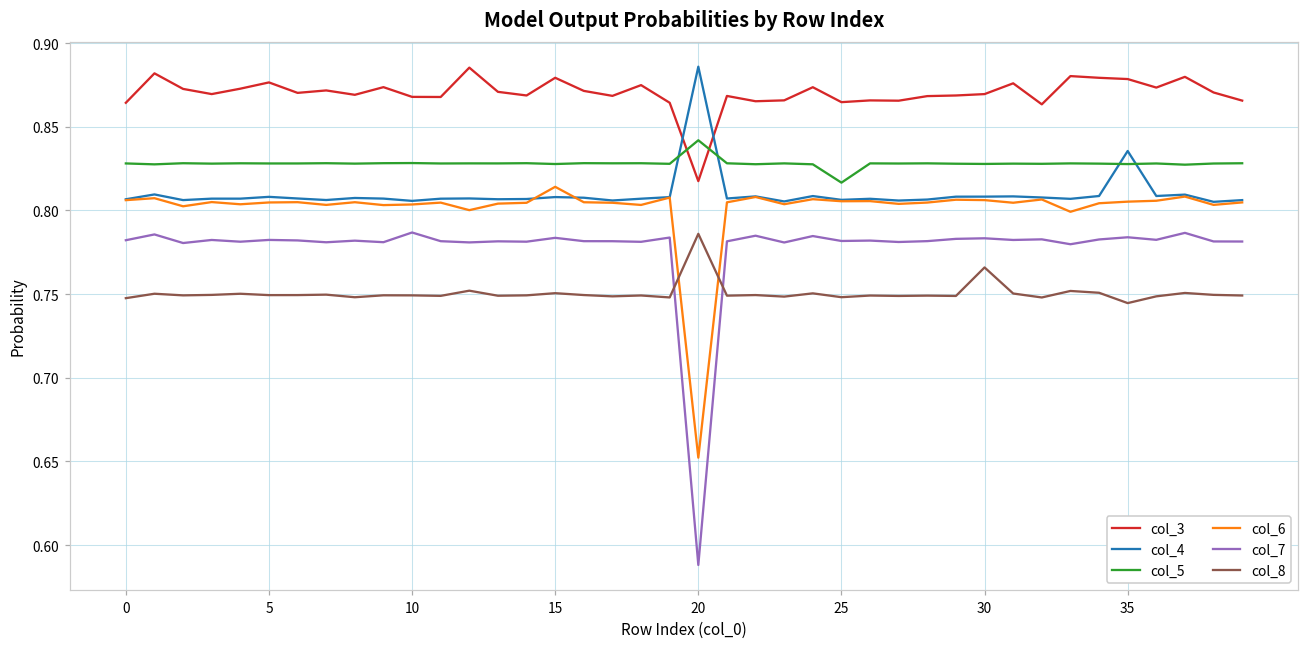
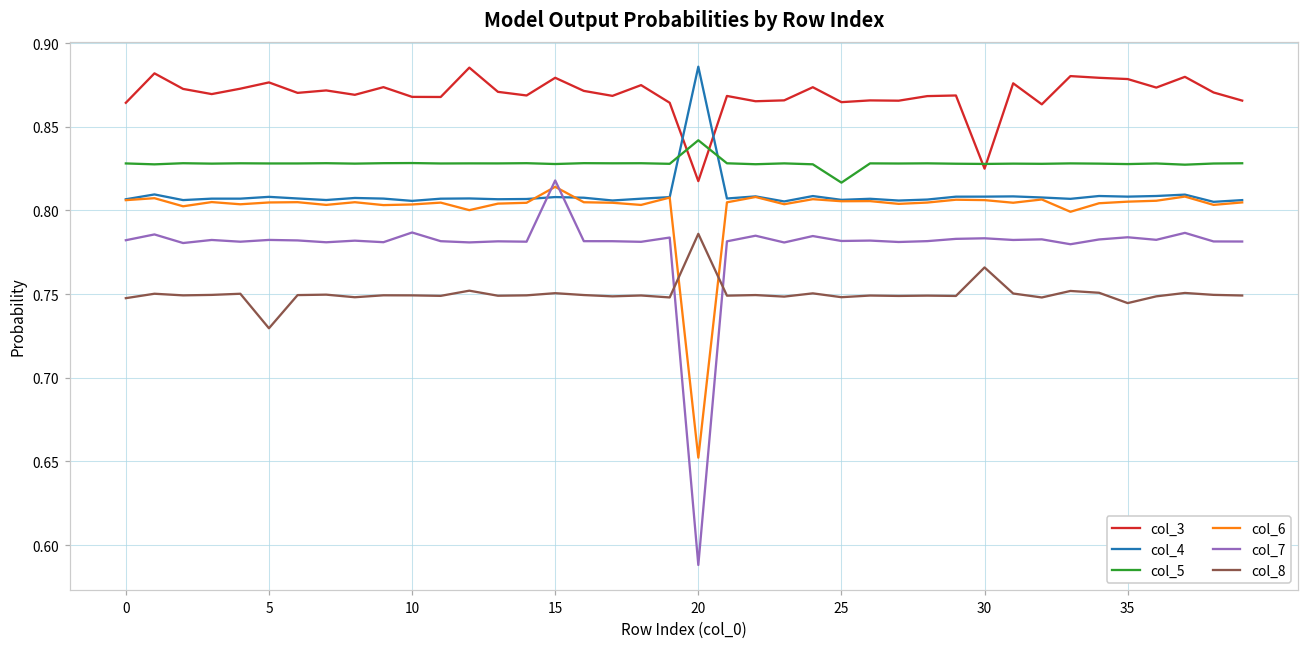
col_8, 5: 0.749 -> 0.730
col_7, 15: 0.784 -> 0.818
col_3, 30: 0.870 -> 0.825
col_4, 35: 0.836 -> 0.808
